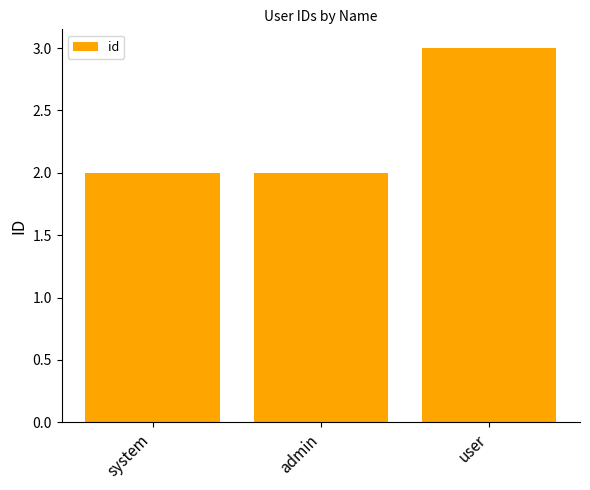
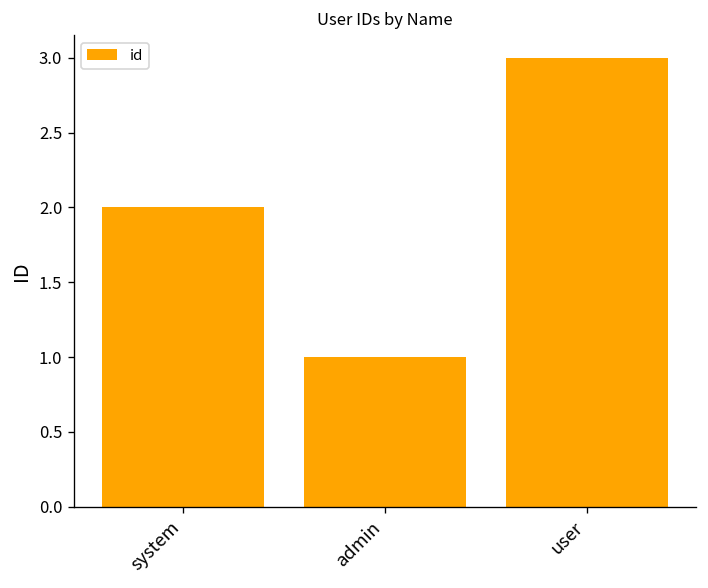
admin: 2 -> 1
